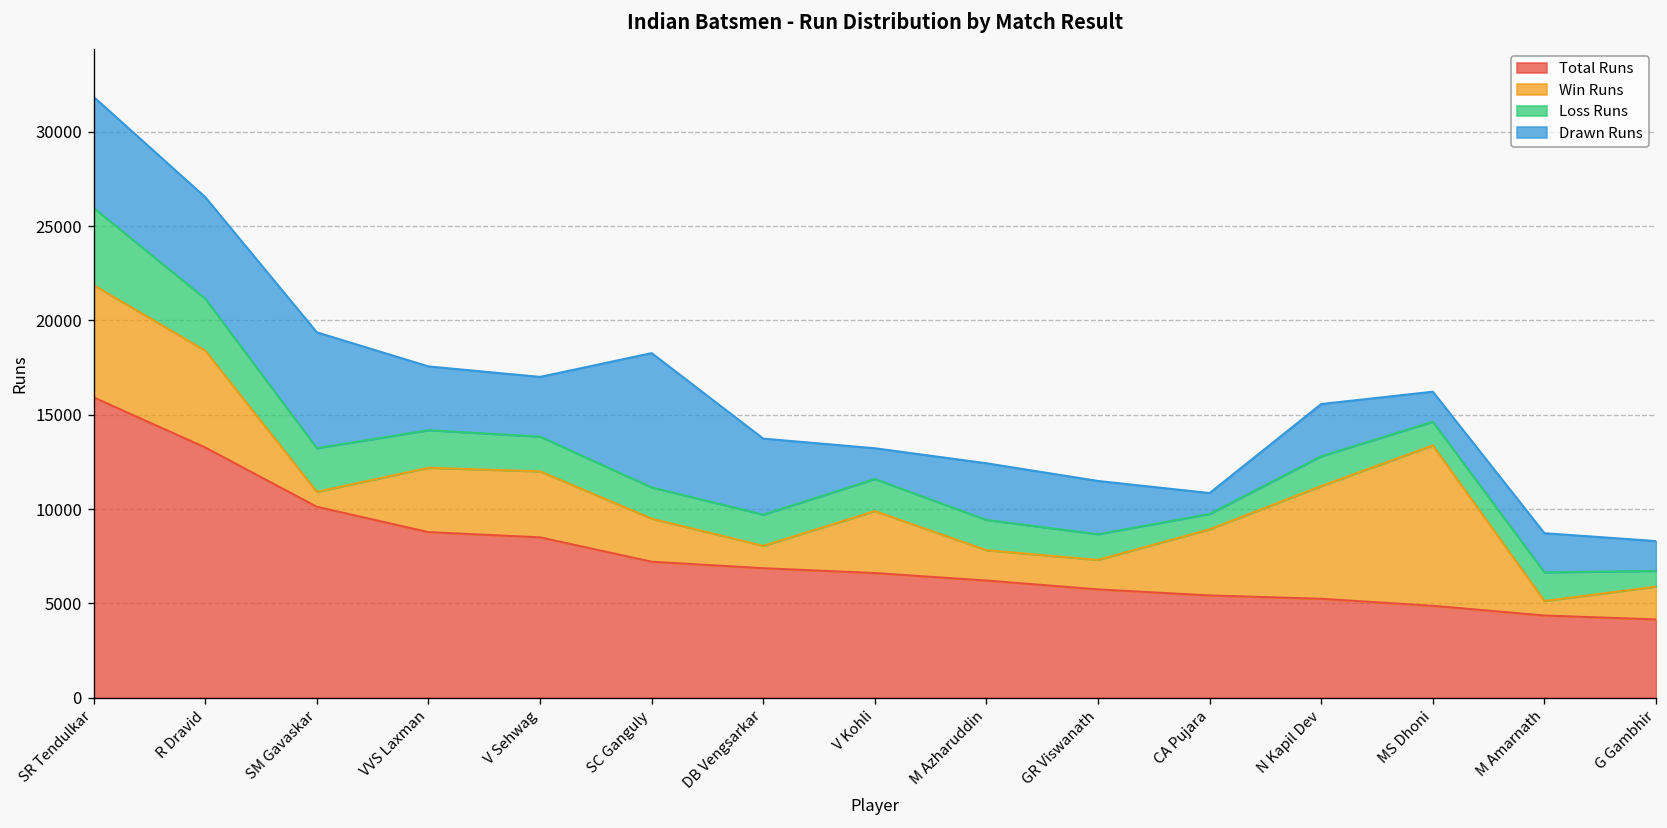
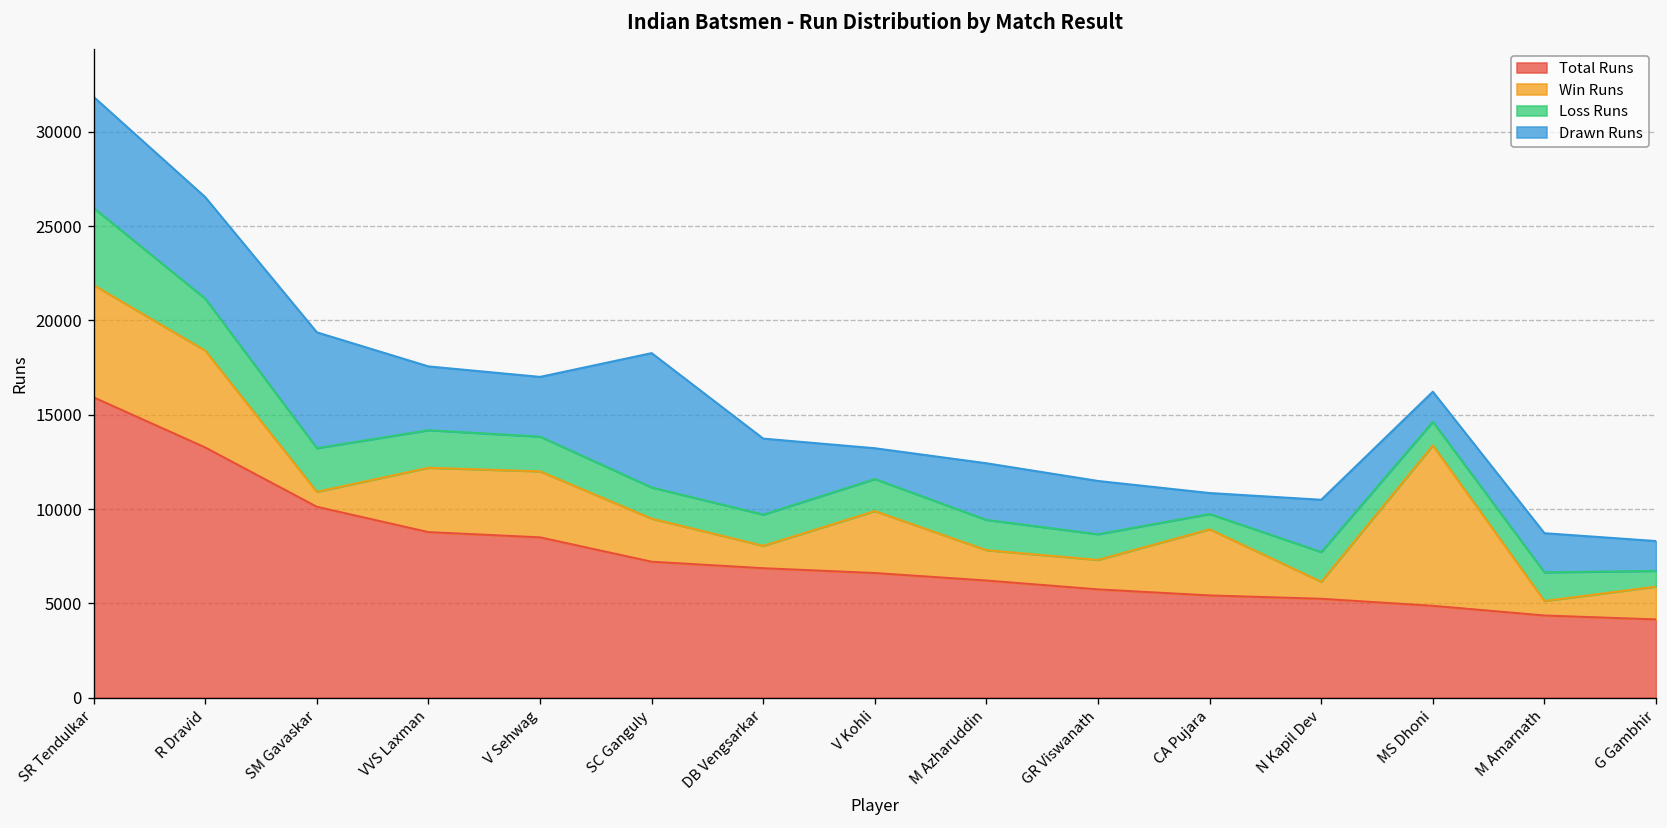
Win Runs, N Kapil Dev: 6000 -> 900
